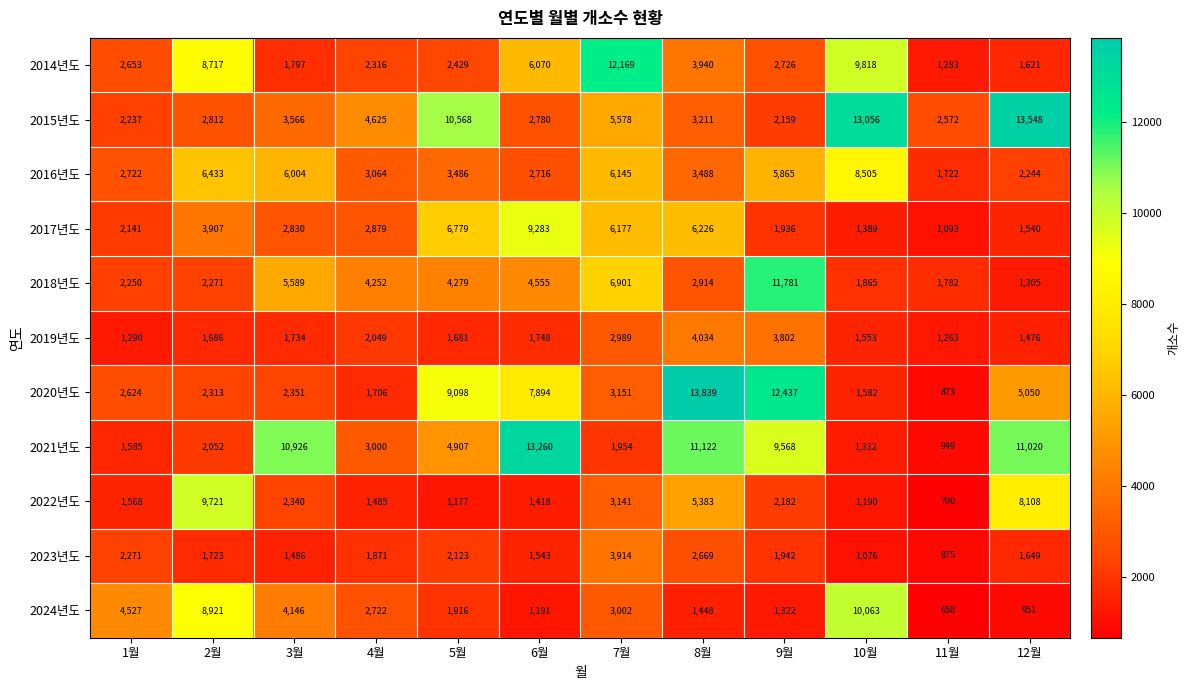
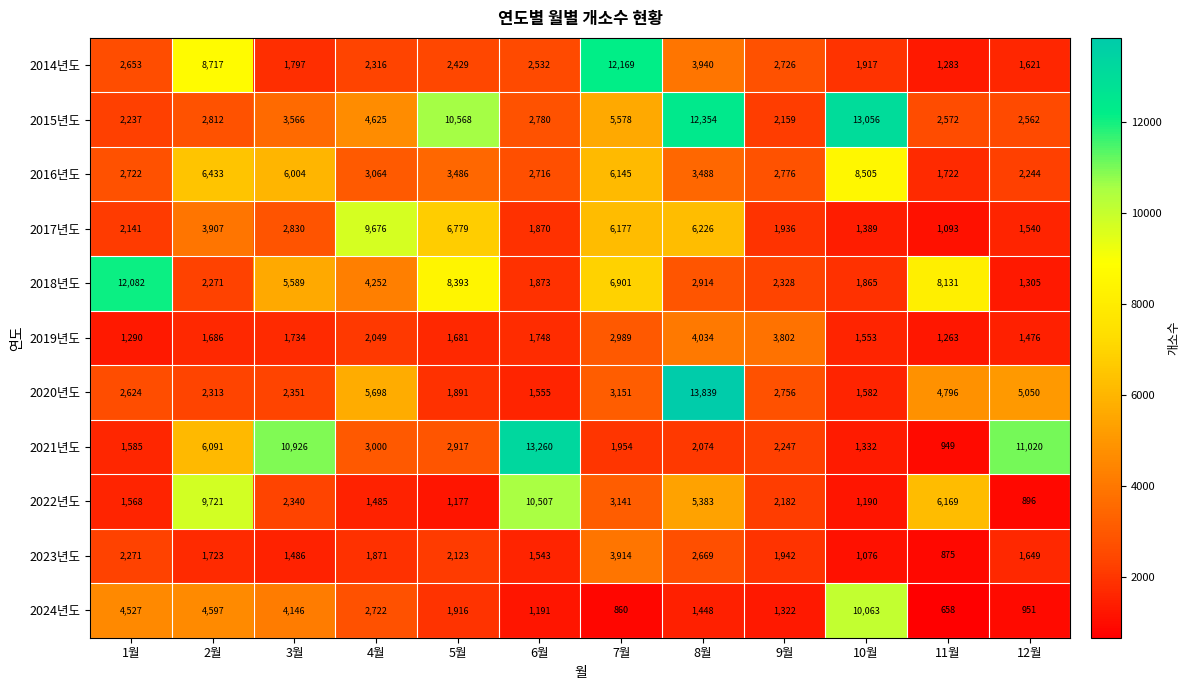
2014년도, 6월: 6,070 -> 2,532
2014년도, 10월: 9,818 -> 1,917
2015년도, 8월: 3,211 -> 12,354
2015년도, 12월: 13,548 -> 2,562
2016년도, 9월: 5,865 -> 2,776
2017년도, 4월: 2,879 -> 9,676
2017년도, 6월: 9,283 -> 1,870
2018년도, 1월: 2,250 -> 12,082
2018년도, 5월: 4,279 -> 8,393
2018년도, 6월: 4,555 -> 1,873
2018년도, 9월: 11,781 -> 2,328
2018년도, 11월: 1,782 -> 8,131
2020년도, 4월: 1,706 -> 5,698
2020년도, 5월: 9,098 -> 1,891
2020년도, 6월: 7,894 -> 1,555
2020년도, 9월: 12,437 -> 2,756
2020년도, 11월: 873 -> 4,796
2021년도, 2월: 2,052 -> 6,091
2021년도, 5월: 4,907 -> 2,917
2021년도, 8월: 11,122 -> 2,074
2021년도, 9월: 9,568 -> 2,247
2022년도, 6월: 1,418 -> 10,507
2022년도, 11월: 700 -> 6,169
2022년도, 12월: 8,108 -> 896
2024년도, 2월: 8,921 -> 4,597
2024년도, 7월: 3,002 -> 860
